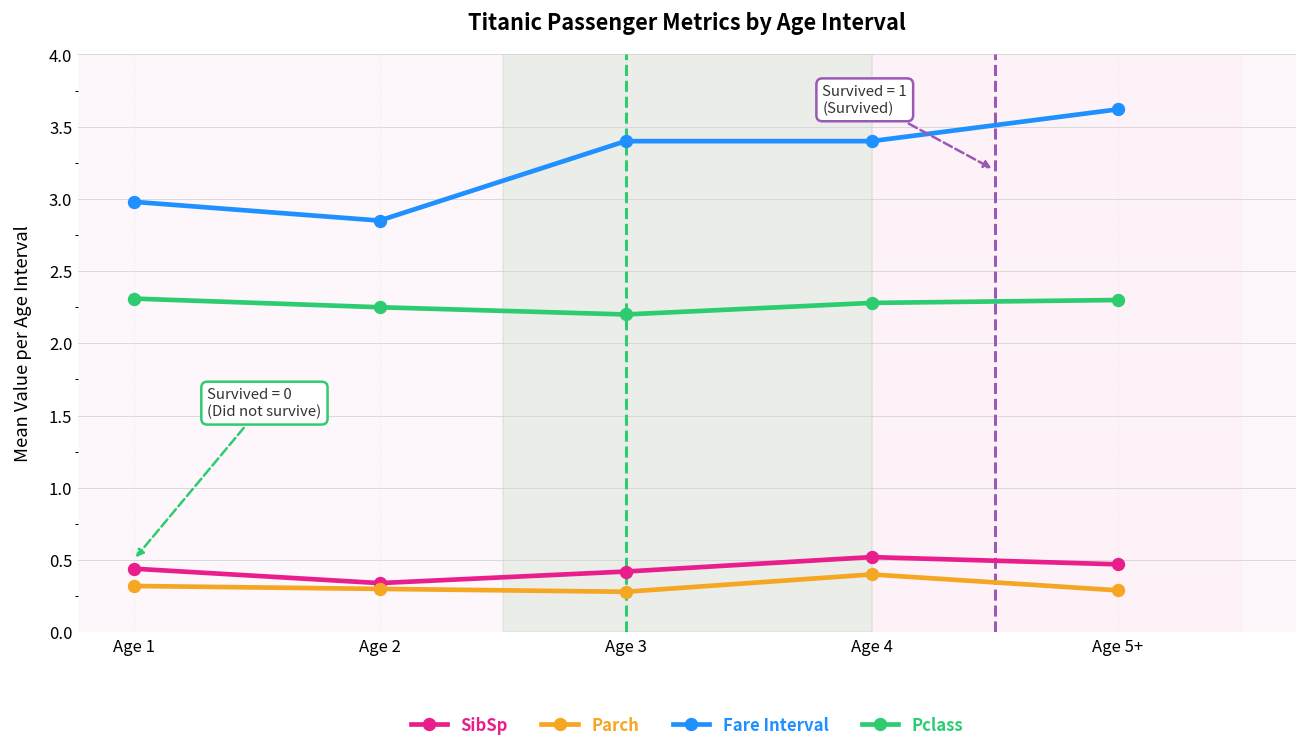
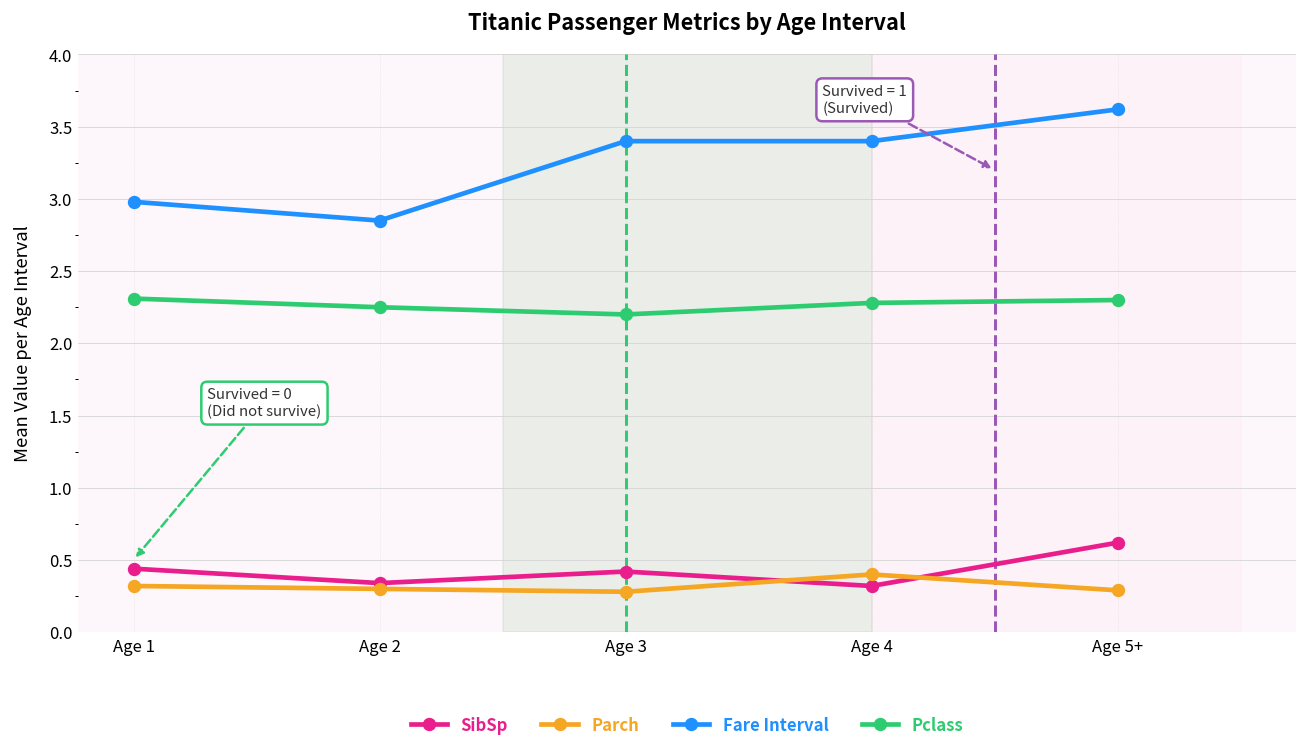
SibSp, Age 4: 0.52 -> 0.32
SibSp, Age 5+: 0.47 -> 0.62
